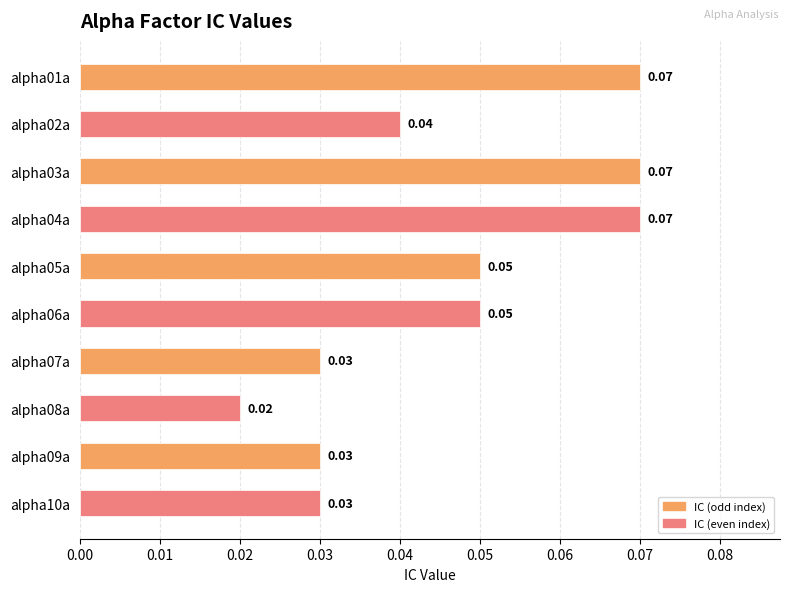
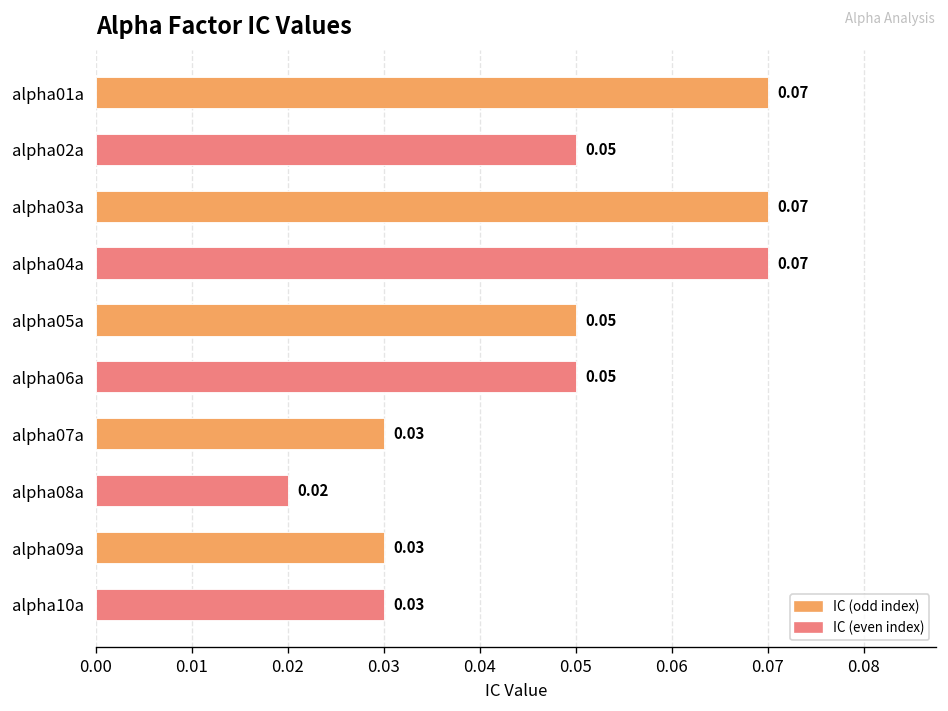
alpha02a: 0.04 -> 0.05
